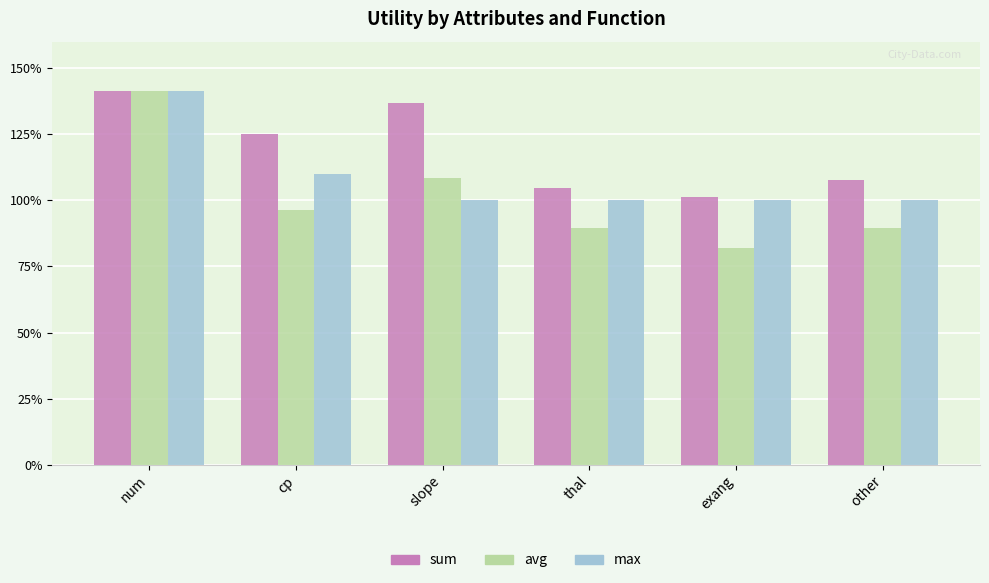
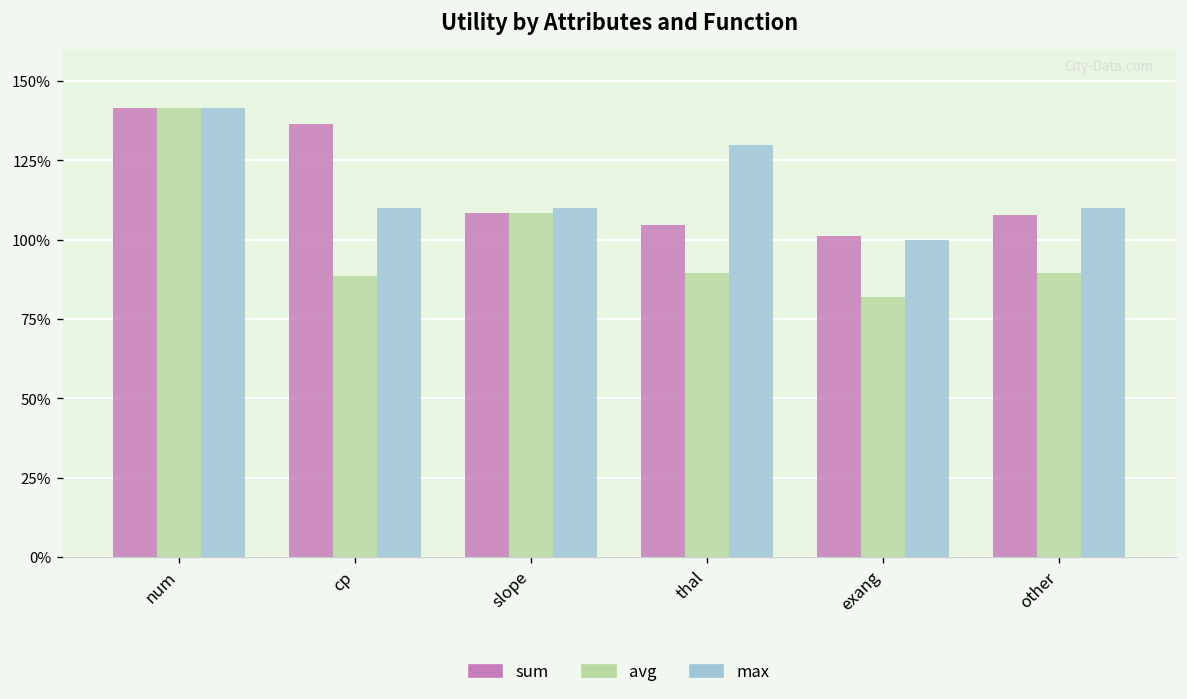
sum, cp: 125% -> 137%
avg, cp: 96% -> 89%
sum, slope: 137% -> 109%
max, slope: 100% -> 110%
max, thal: 100% -> 130%
max, other: 100% -> 110%
